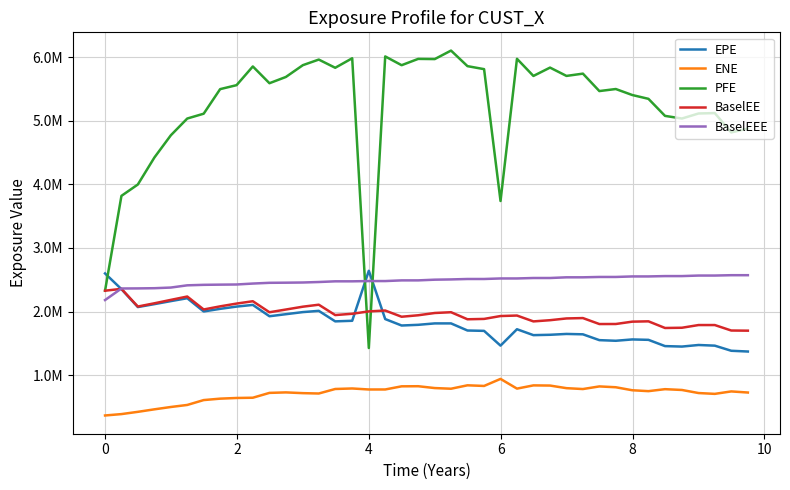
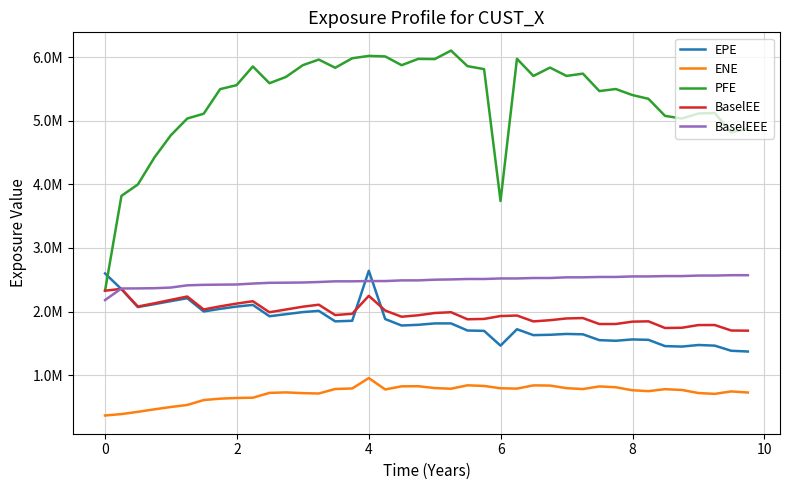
ENE, 4: 800000 -> 1000000
PFE, 4: 1400000 -> 6000000
BaselEE, 4: 2000000 -> 2200000
ENE, 6: 900000 -> 800000
